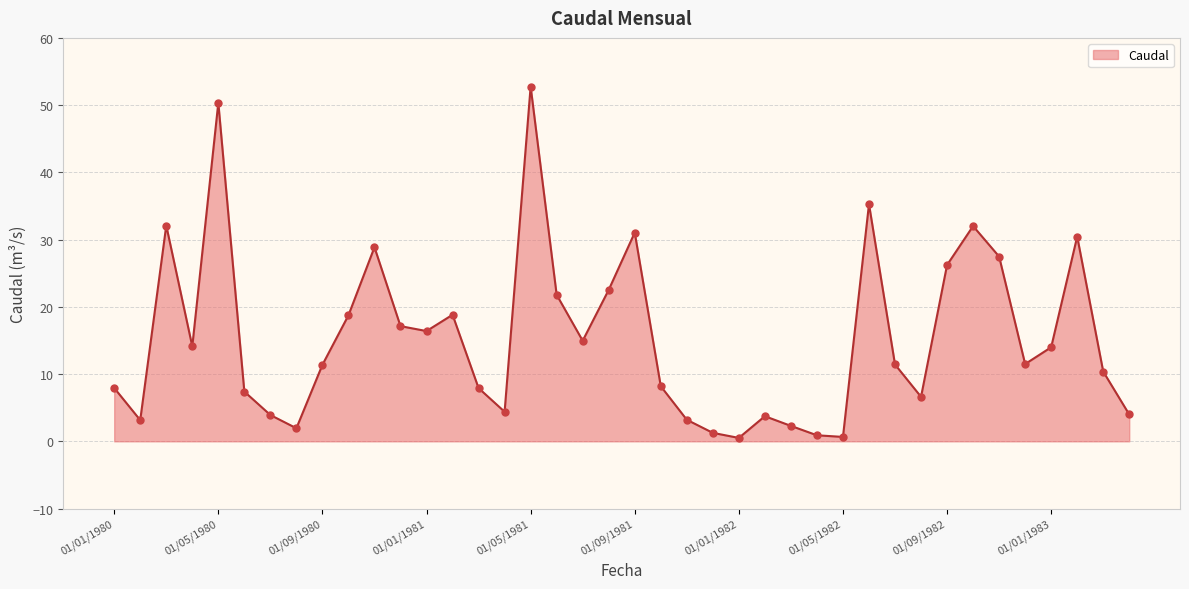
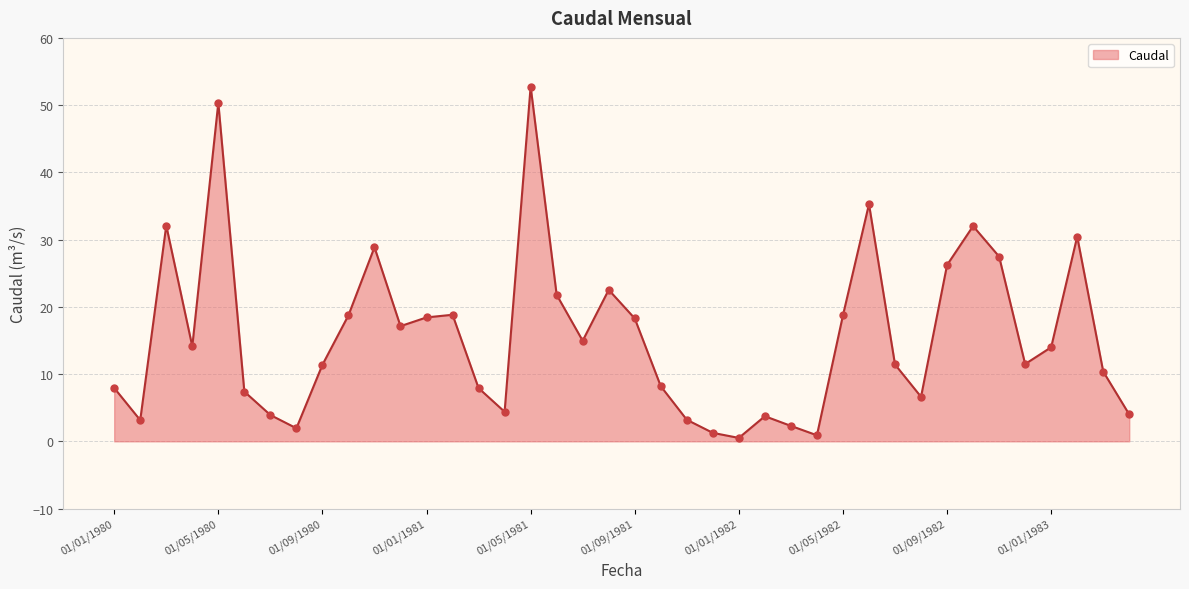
01/01/1981: 16 -> 18
01/09/1981: 31 -> 18
01/05/1982: 1 -> 19
